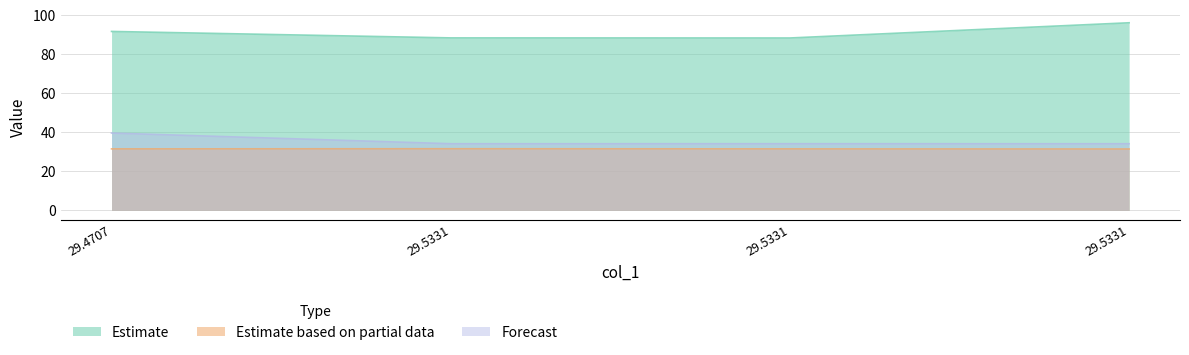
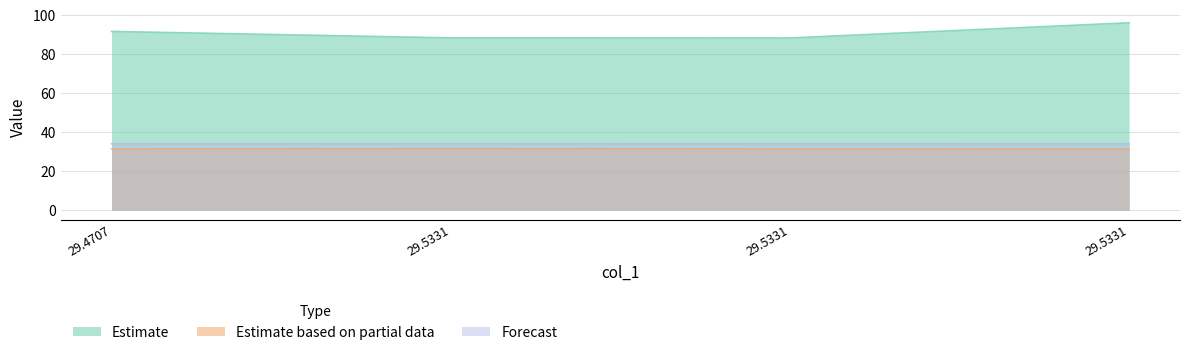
Forecast, 29.4707: 40 -> 34
